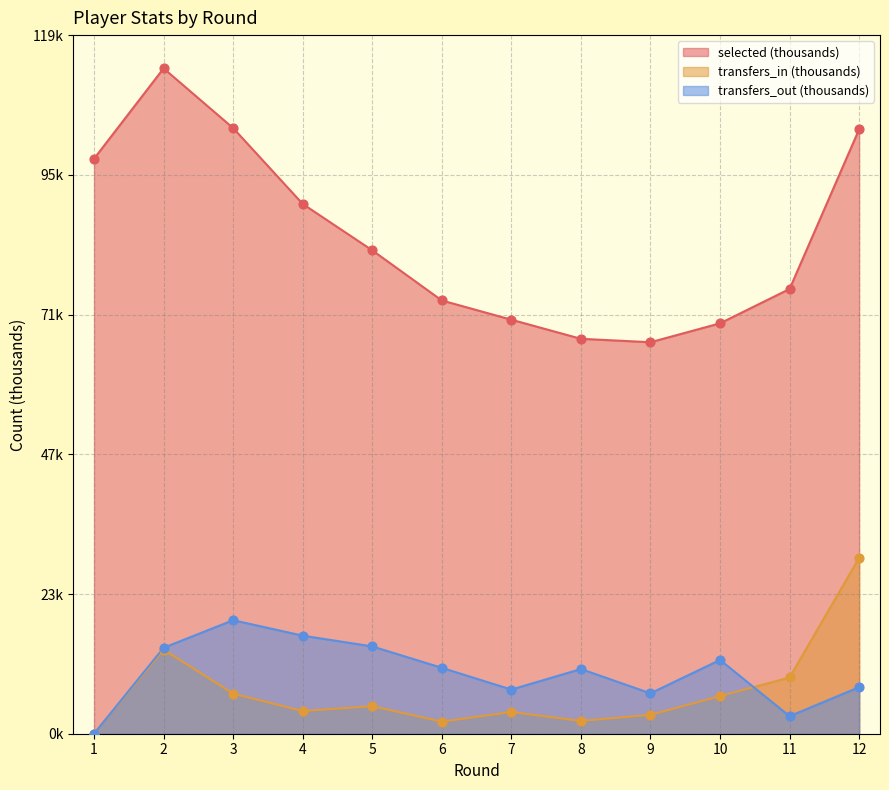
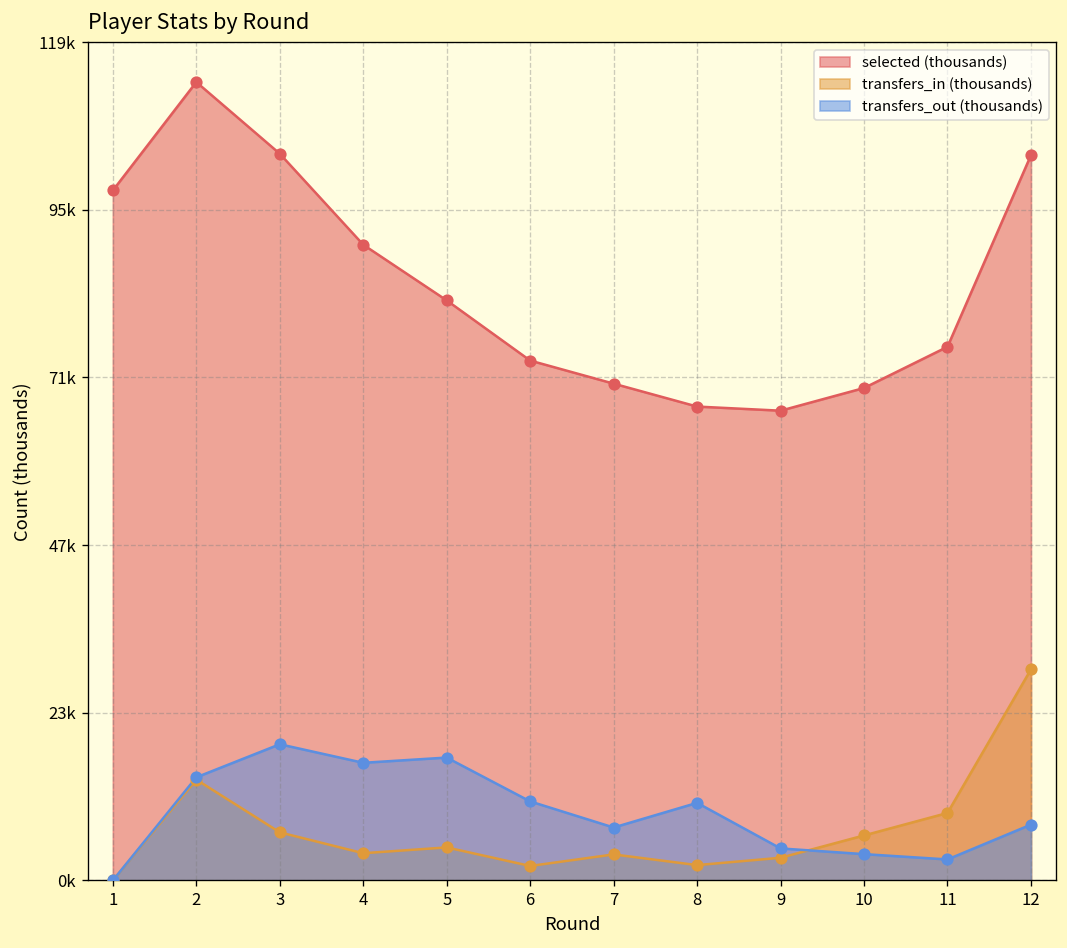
transfers_out (thousands), 5: 15000 -> 17000
transfers_out (thousands), 9: 7000 -> 5000
transfers_out (thousands), 10: 13000 -> 4000
